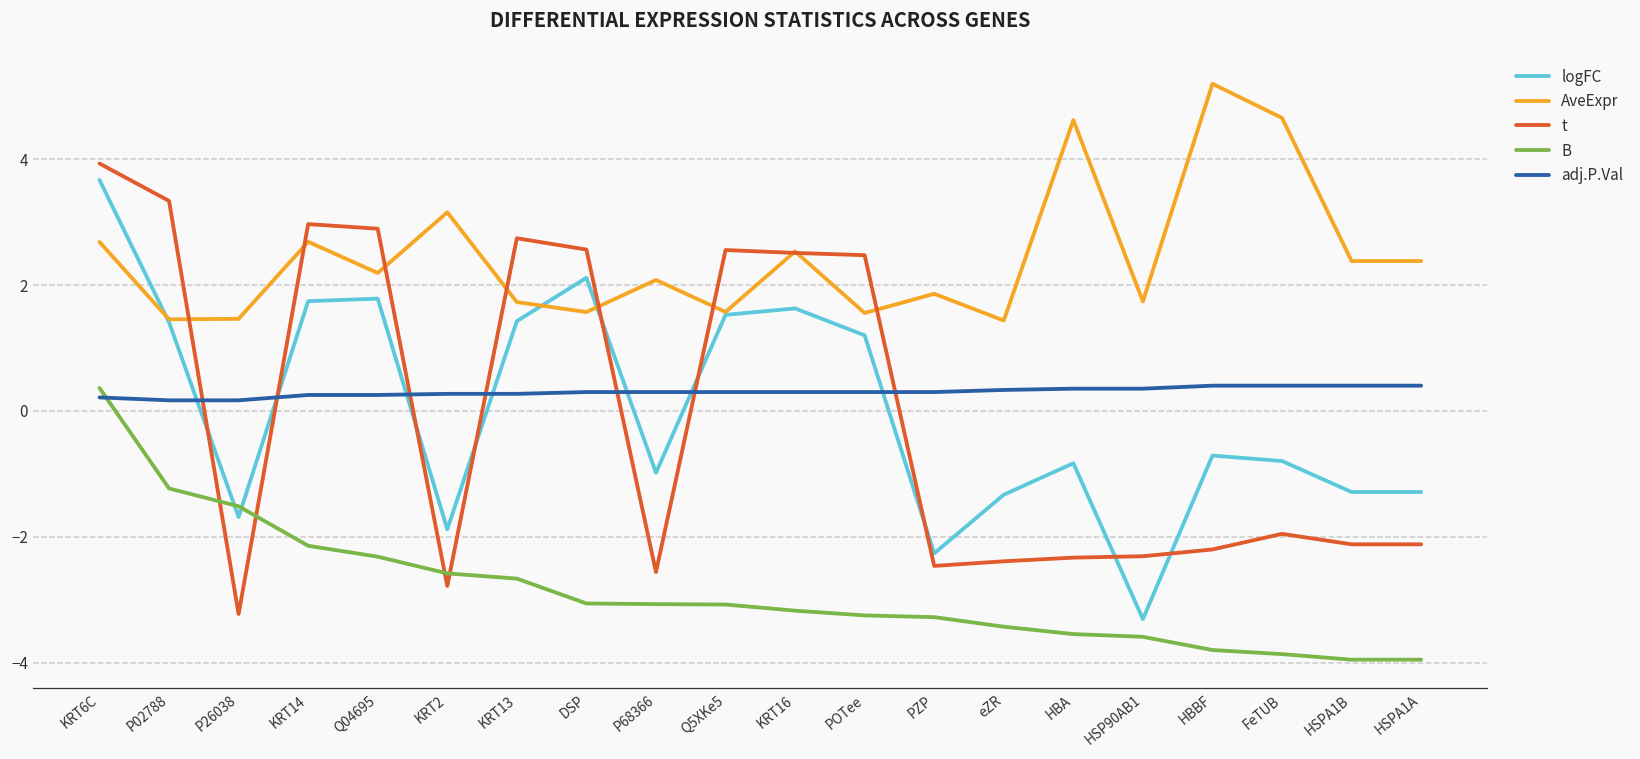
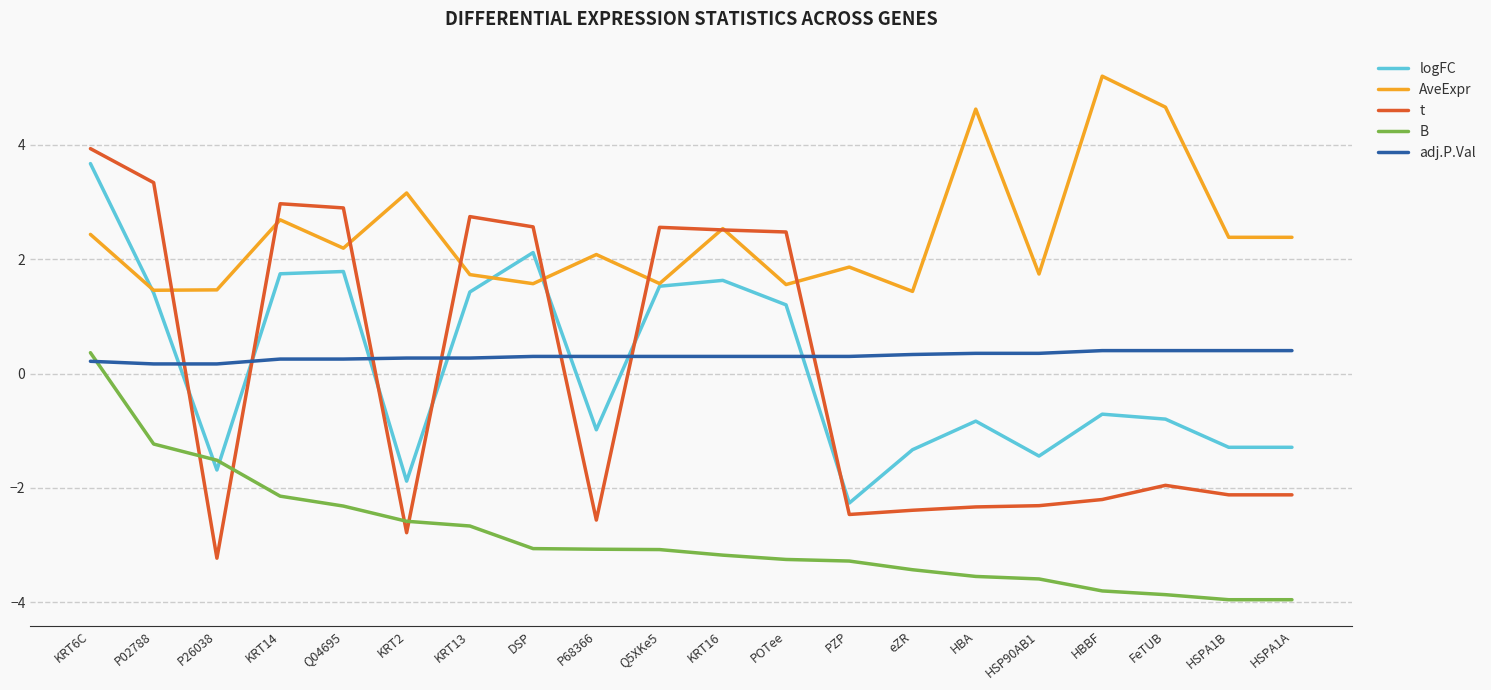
AveExpr, KRT6C: 2.7 -> 2.4
logFC, HSP90AB1: -3.3 -> -1.4
